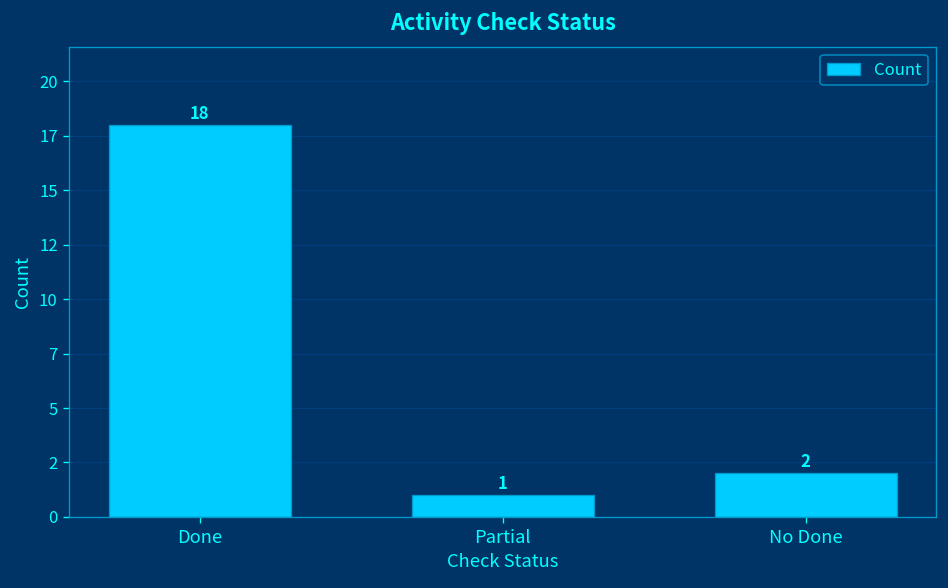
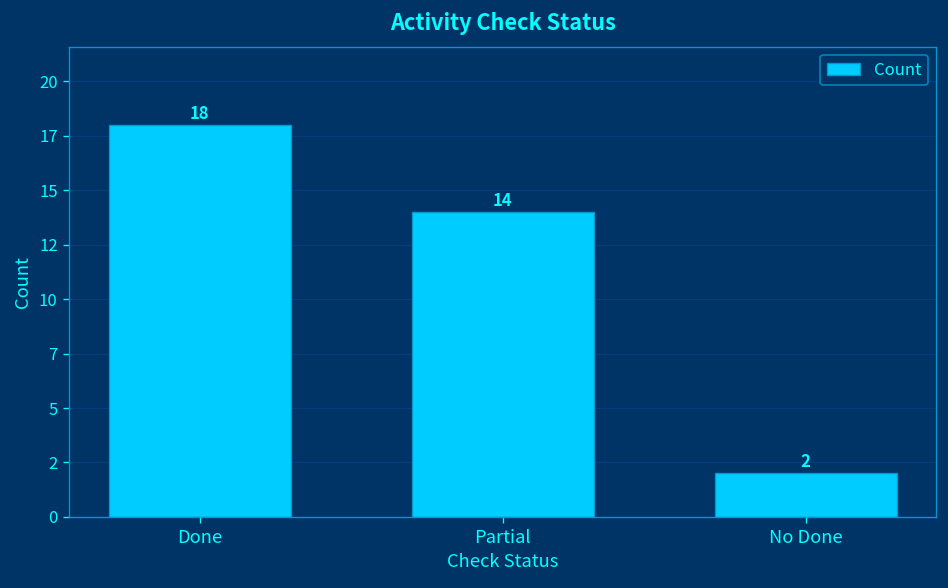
Partial: 1 -> 14
